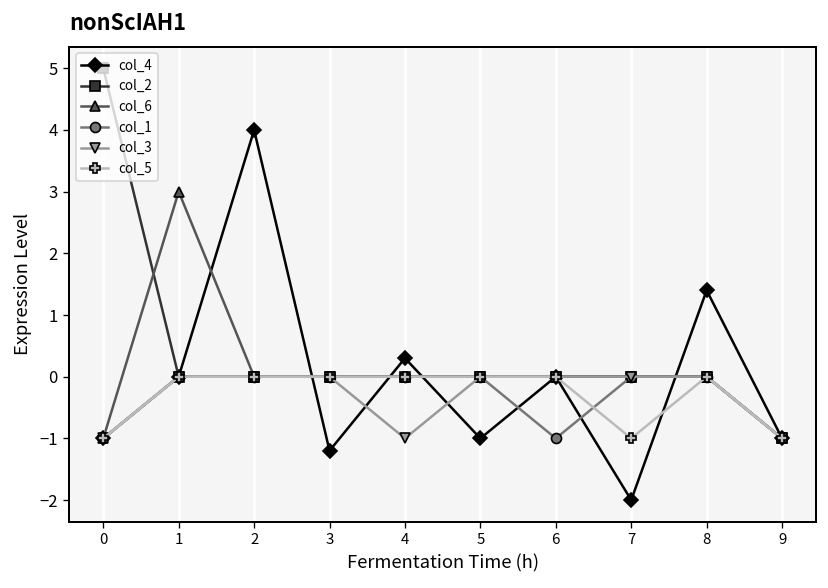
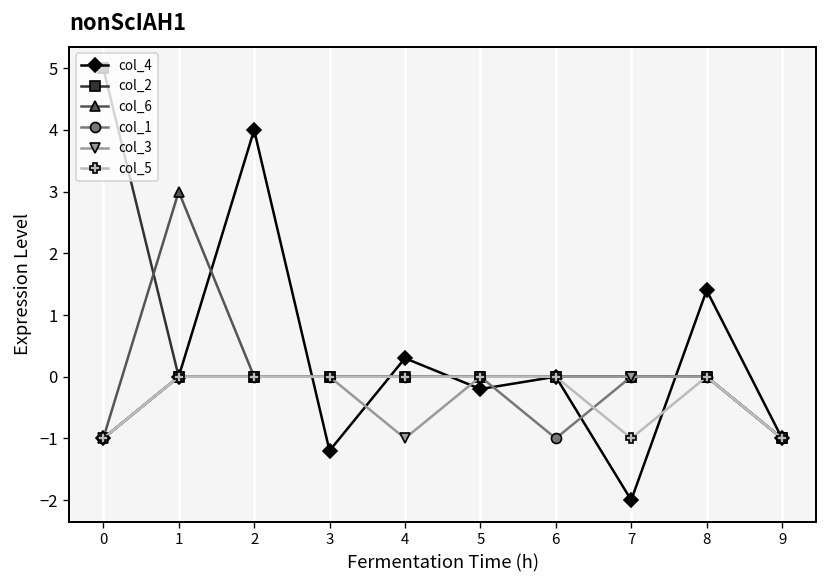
col_4, 5: -1.0 -> -0.2
